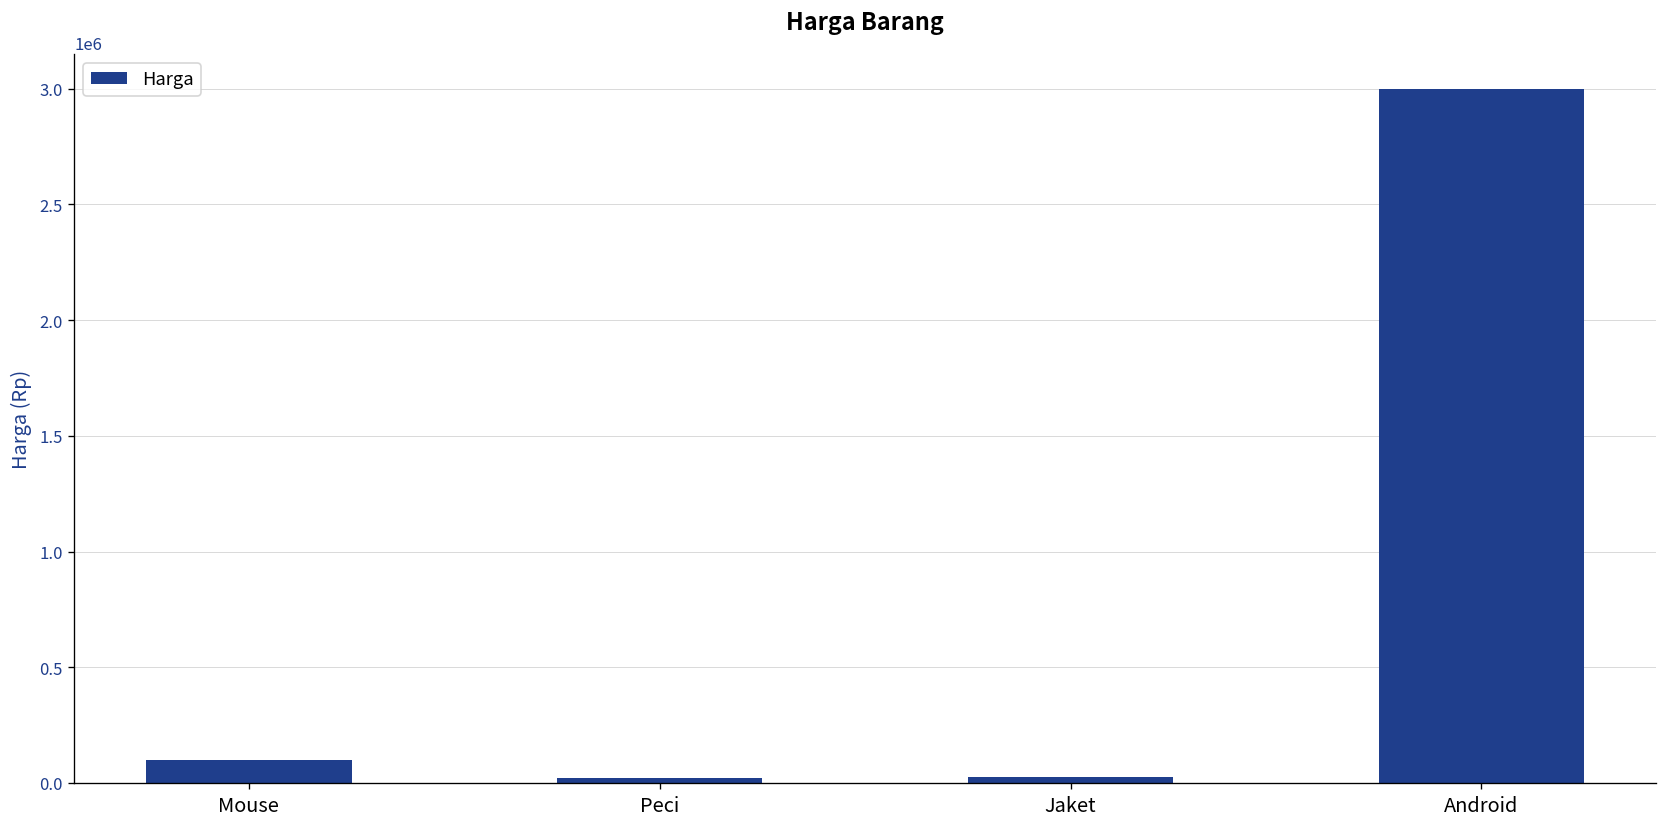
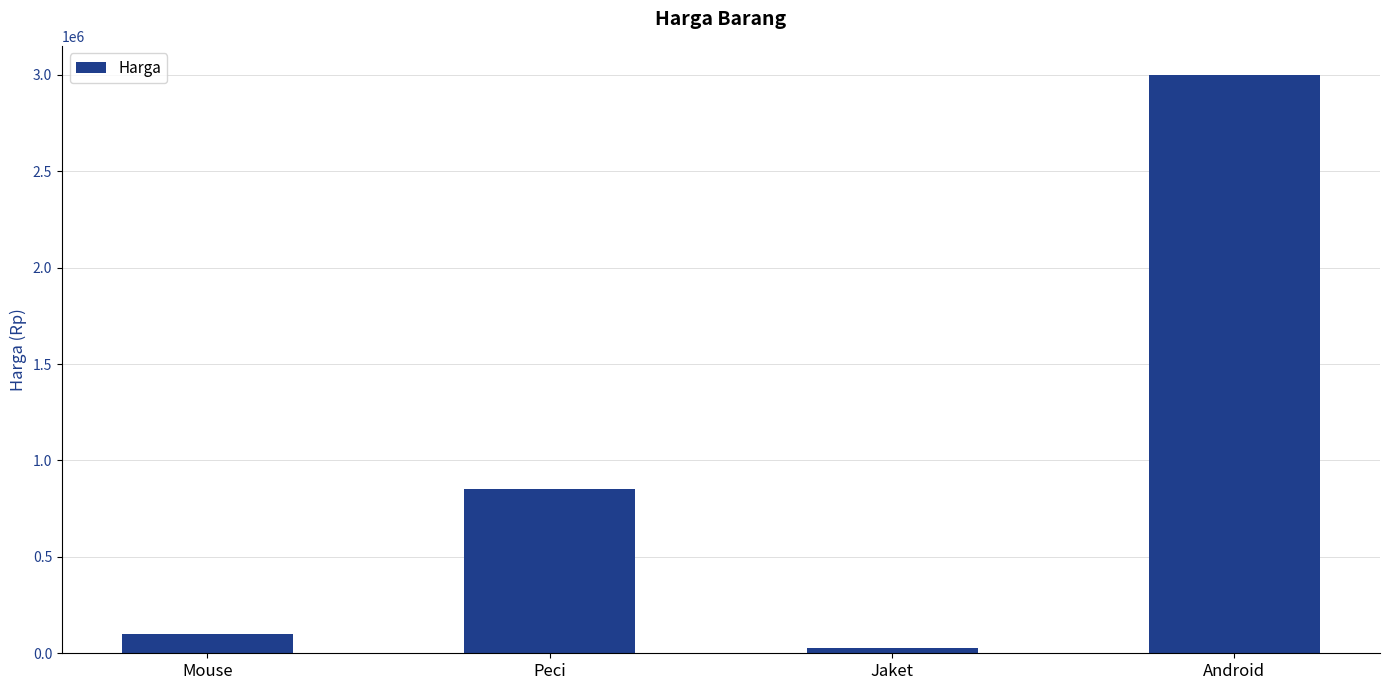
Peci: 20000 -> 850000
